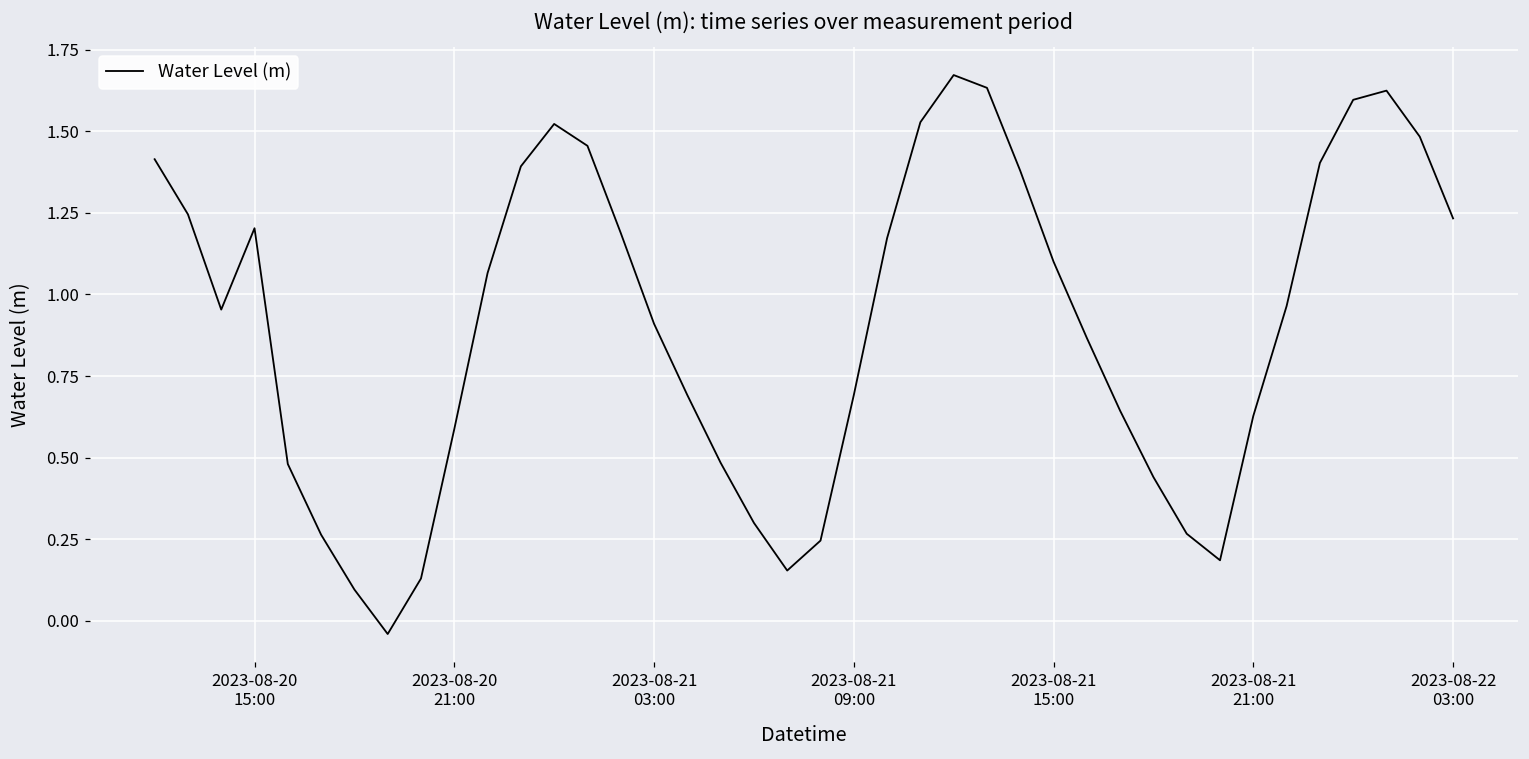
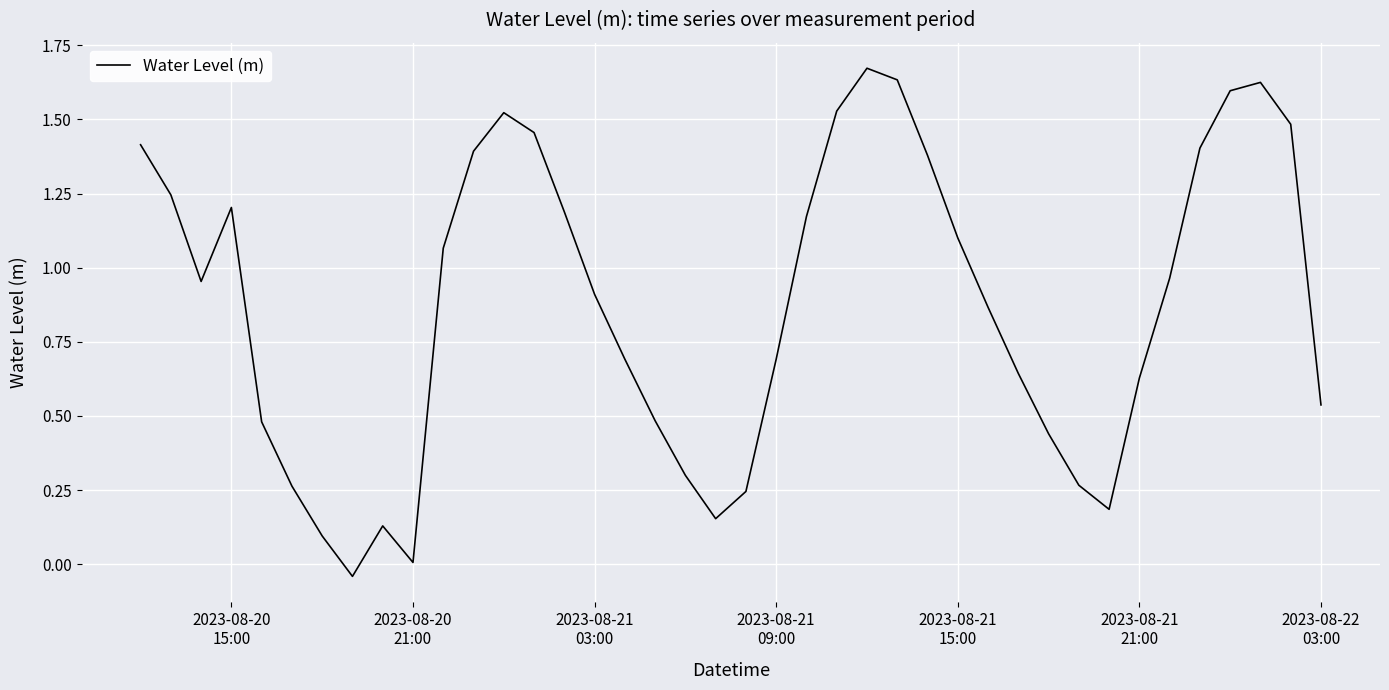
2023-08-20 21:00: 0.59 -> 0.01
2023-08-22 03:00: 1.23 -> 0.54
